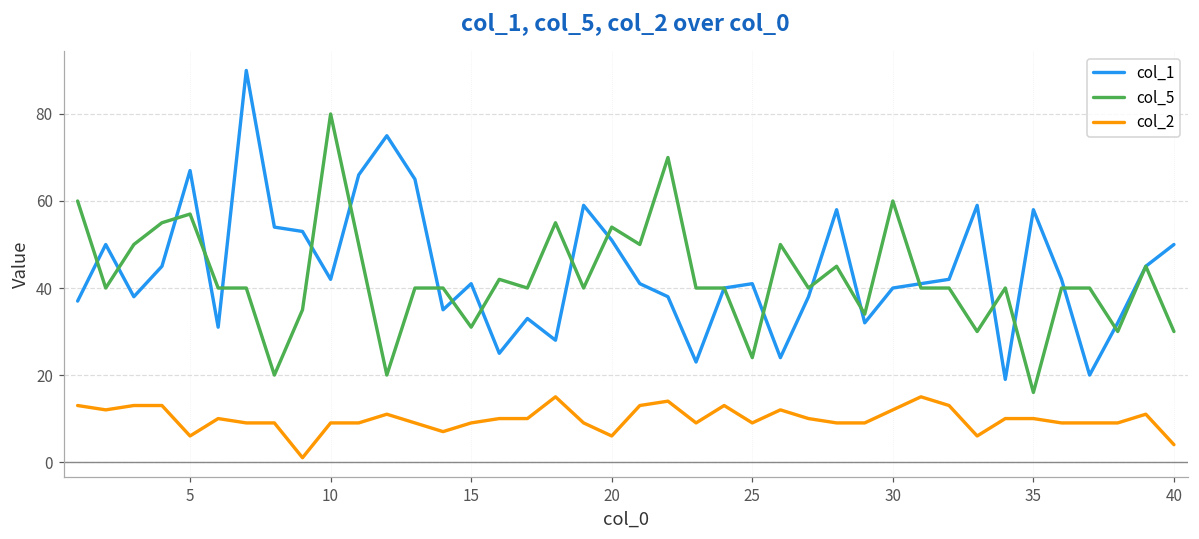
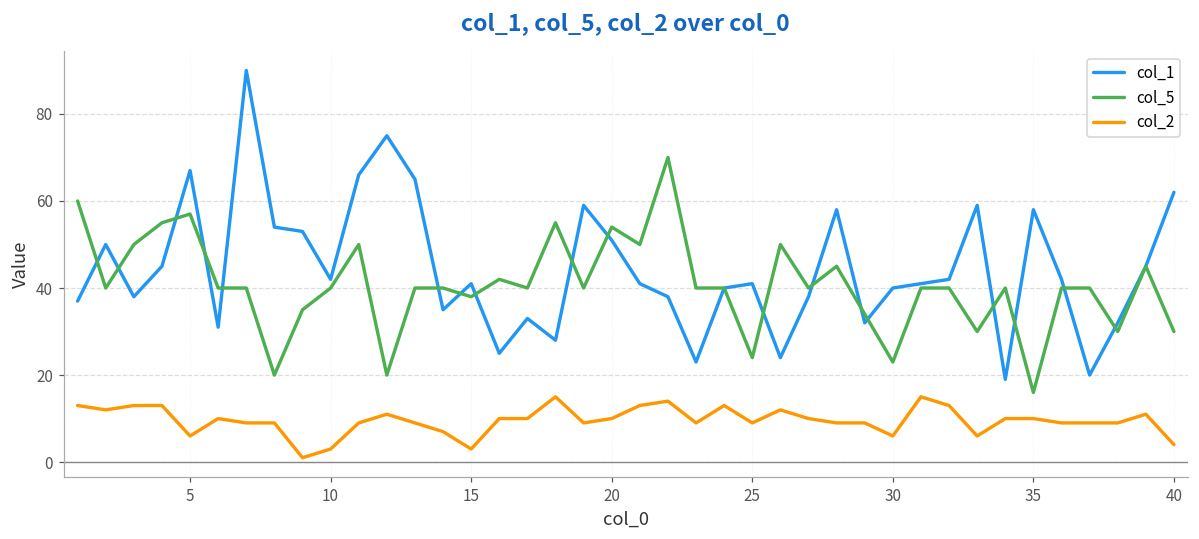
col_5, 10: 80 -> 40
col_2, 10: 9 -> 3
col_5, 15: 31 -> 38
col_2, 15: 9 -> 3
col_2, 20: 6 -> 10
col_5, 30: 60 -> 23
col_2, 30: 12 -> 6
col_1, 40: 50 -> 62
